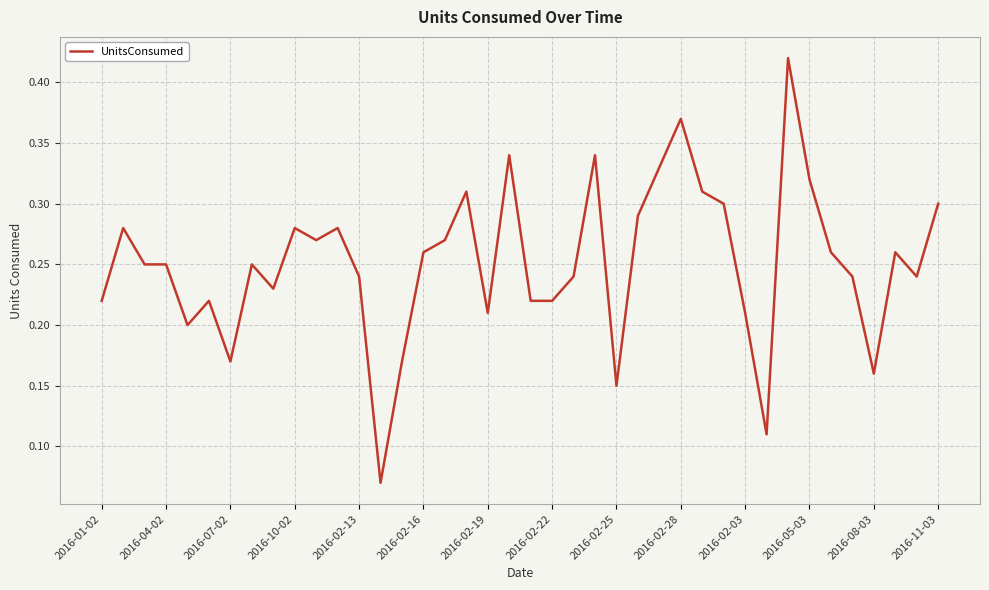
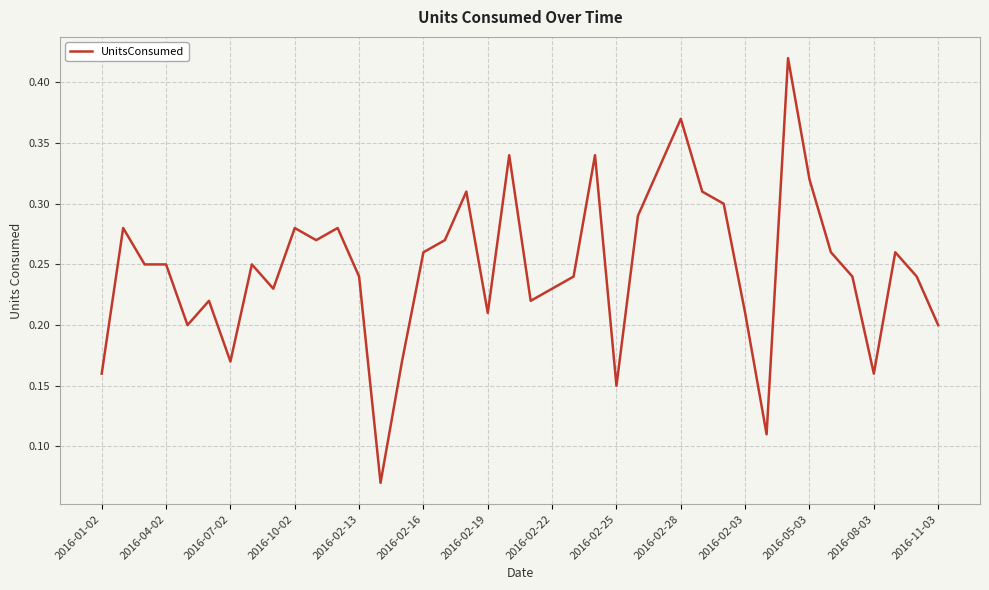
2016-01-02: 0.22 -> 0.16
2016-02-22: 0.22 -> 0.23
2016-11-03: 0.3 -> 0.2
